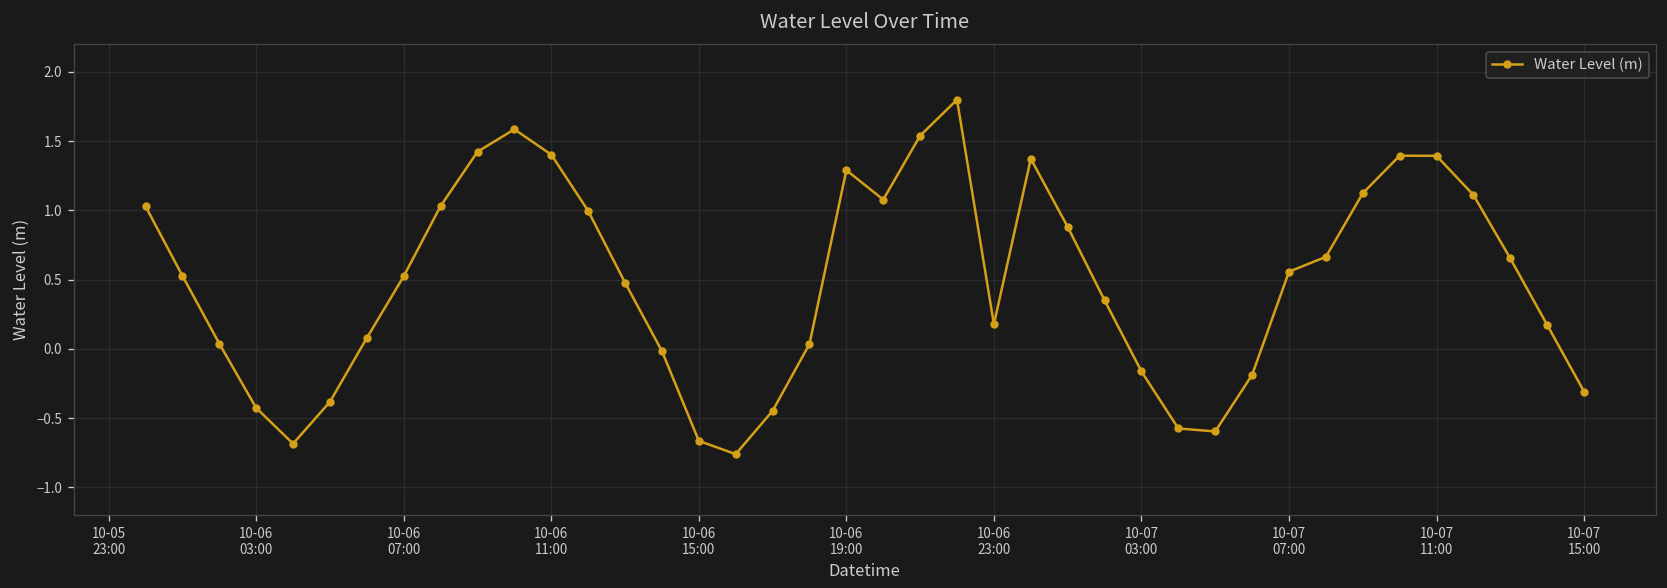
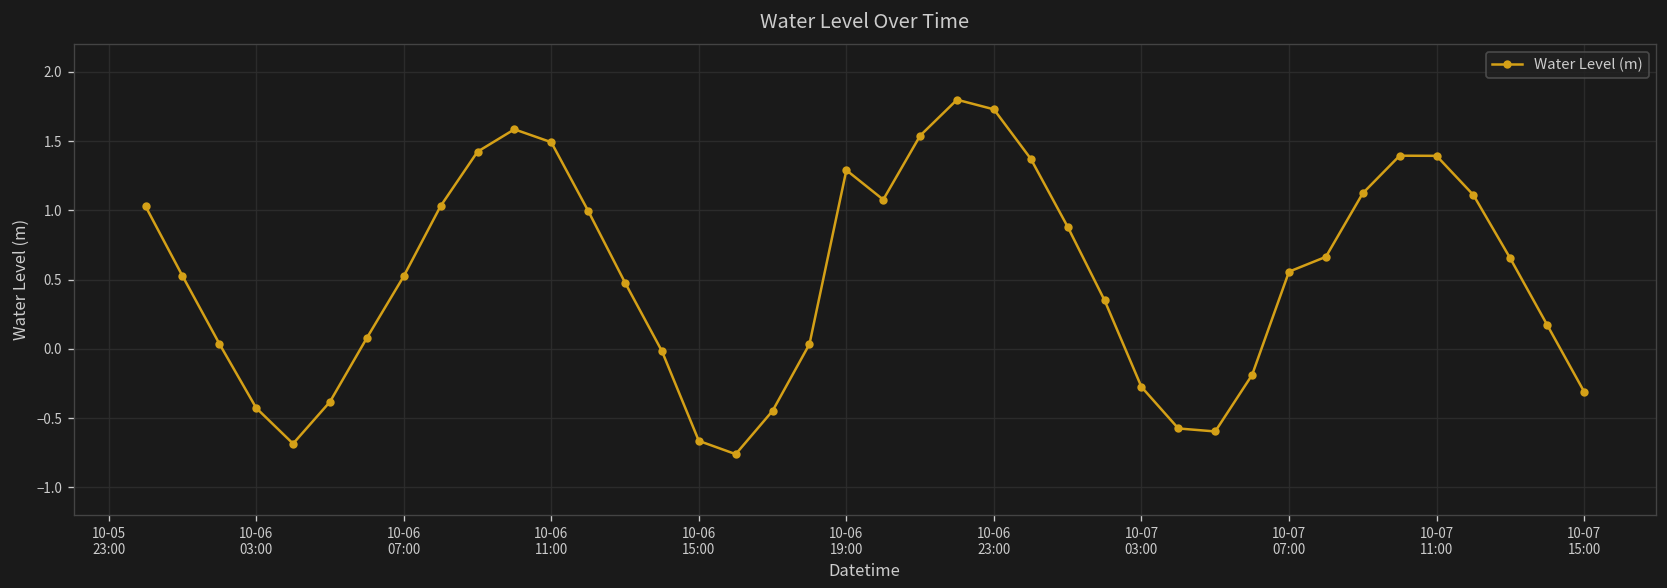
10-06 11:00: 1.40 -> 1.49
10-06 23:00: 0.18 -> 1.73
10-07 03:00: -0.16 -> -0.27
